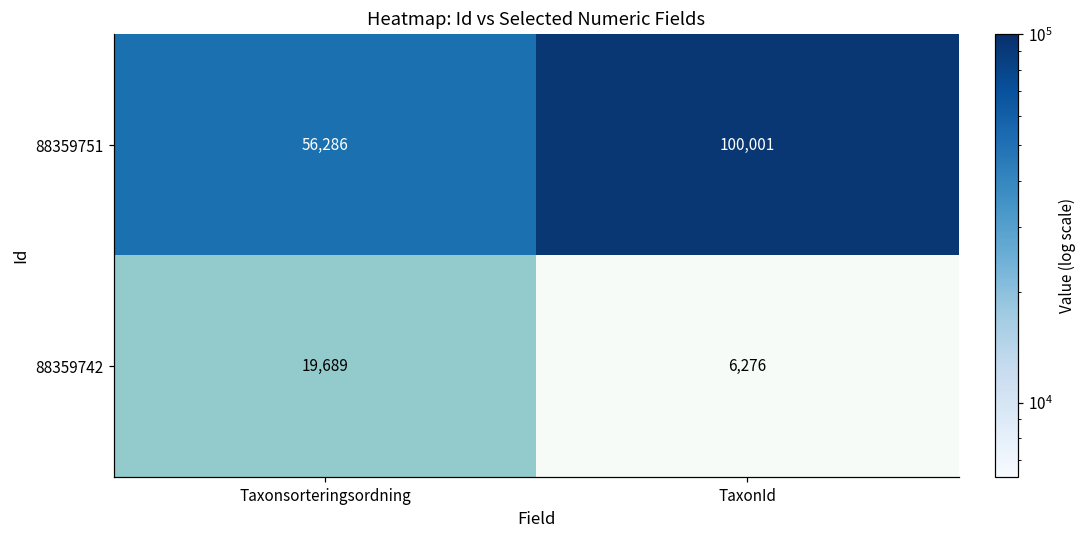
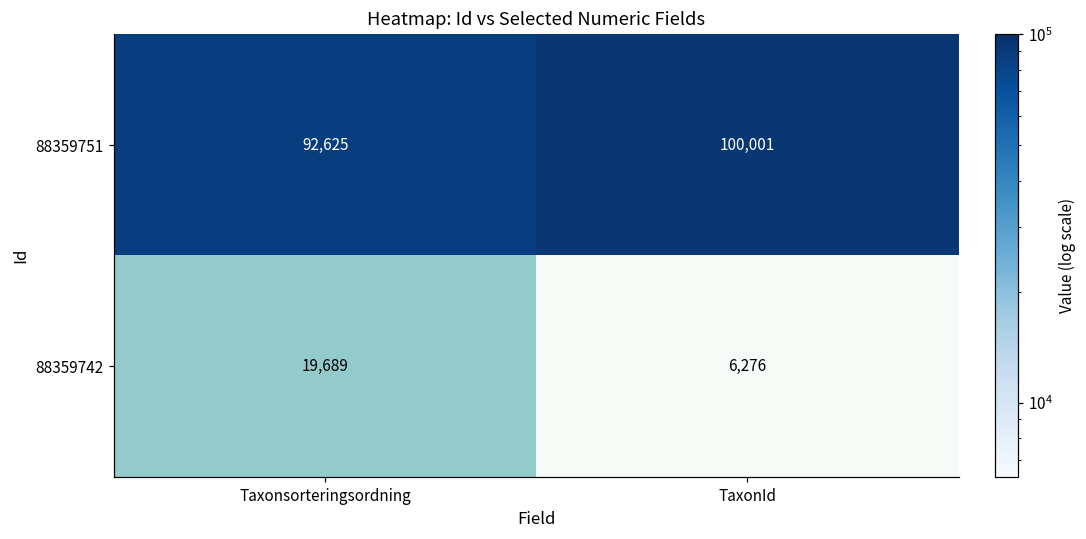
88359751, Taxonsorteringsordning: 56,286 -> 92,625
